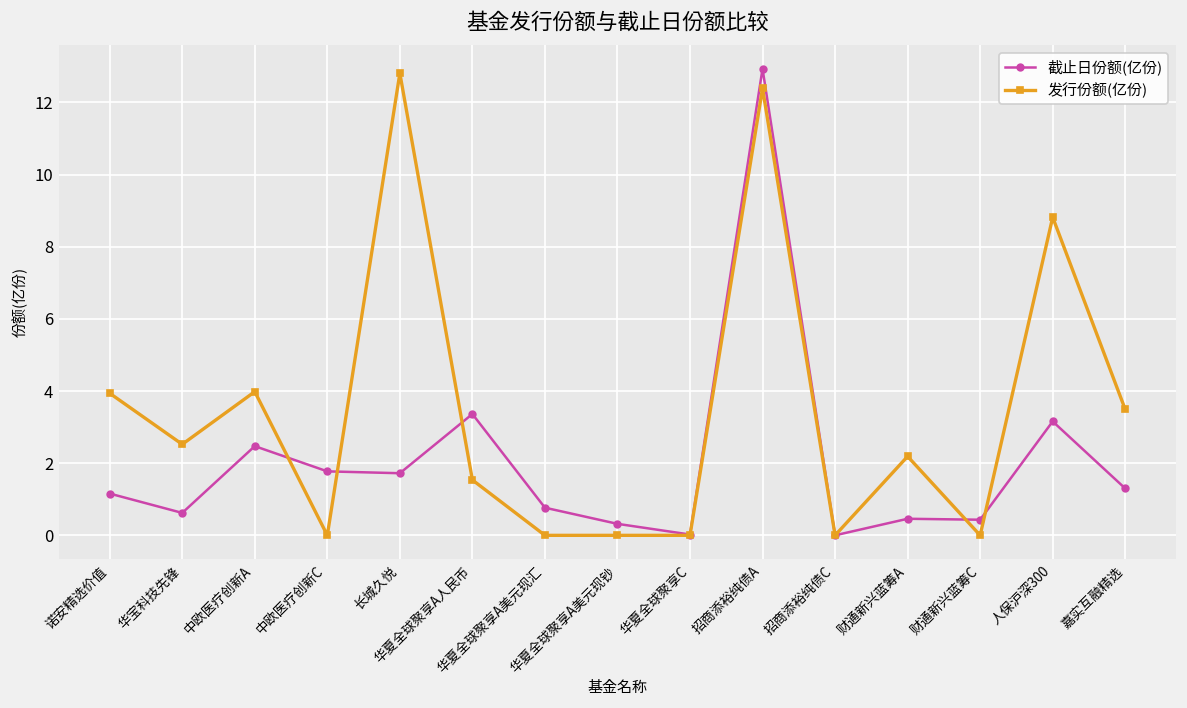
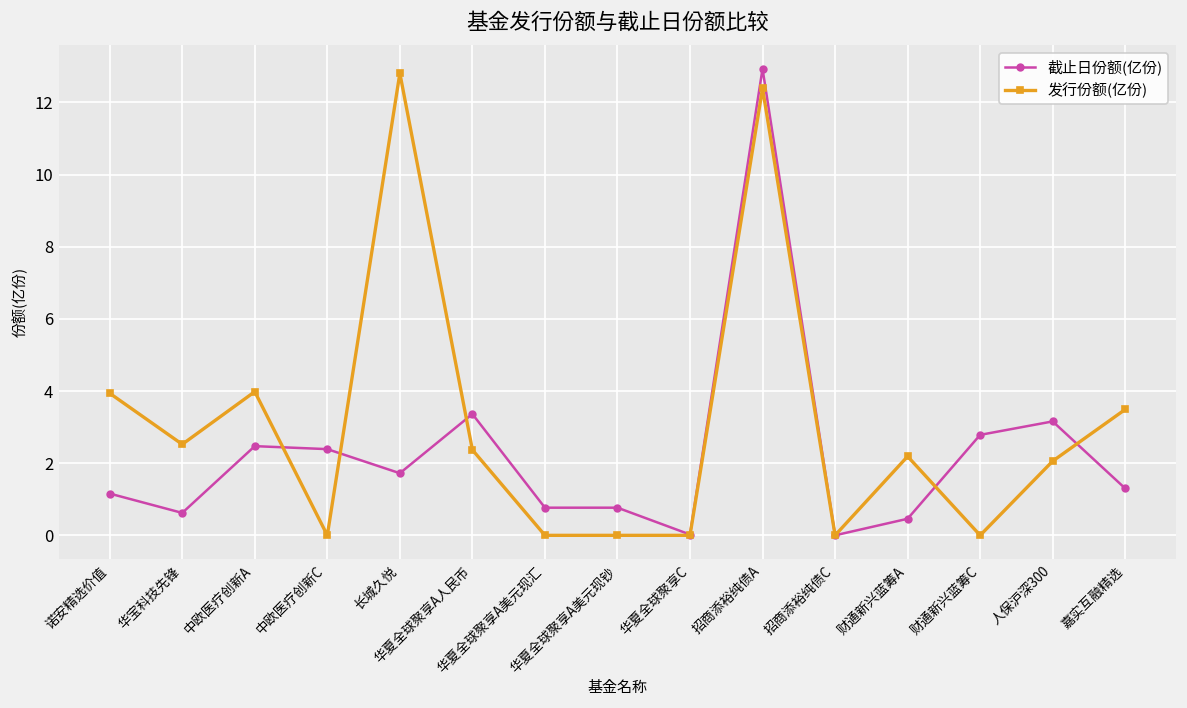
截止日份额(亿份), 中欧医疗创新C: 1.8 -> 2.4
发行份额(亿份), 华夏全球聚享A人民币: 1.5 -> 2.4
截止日份额(亿份), 华夏全球聚享A美元现钞: 0.3 -> 0.8
截止日份额(亿份), 财通新兴蓝筹C: 0.4 -> 2.8
发行份额(亿份), 人保沪深300: 8.8 -> 2.1
